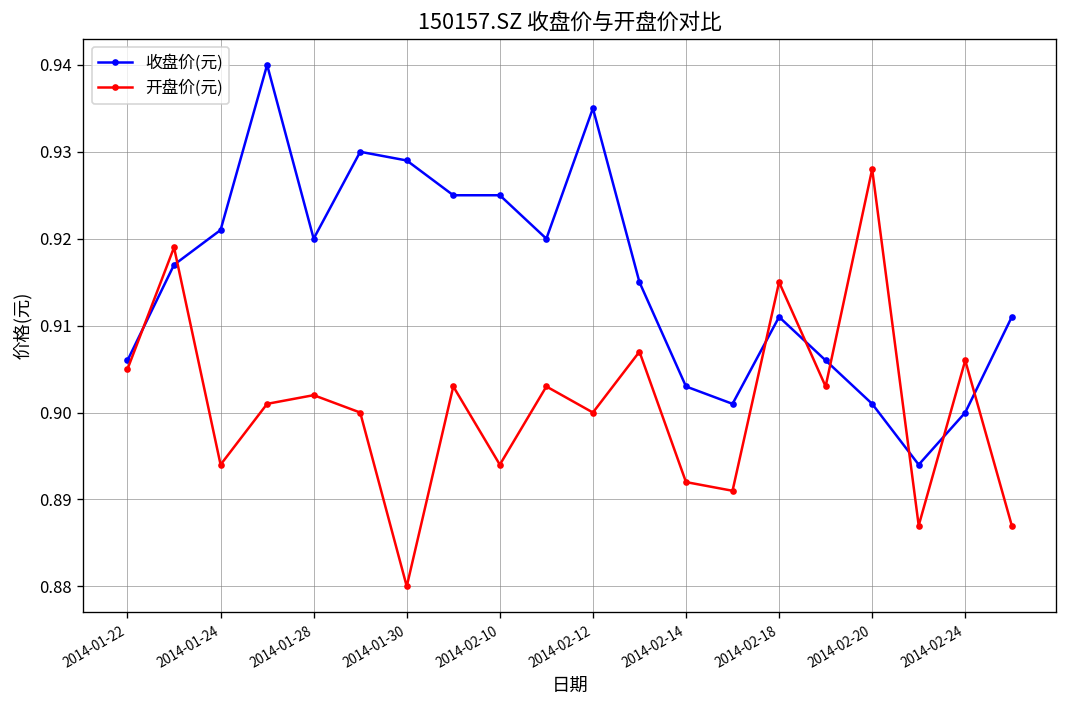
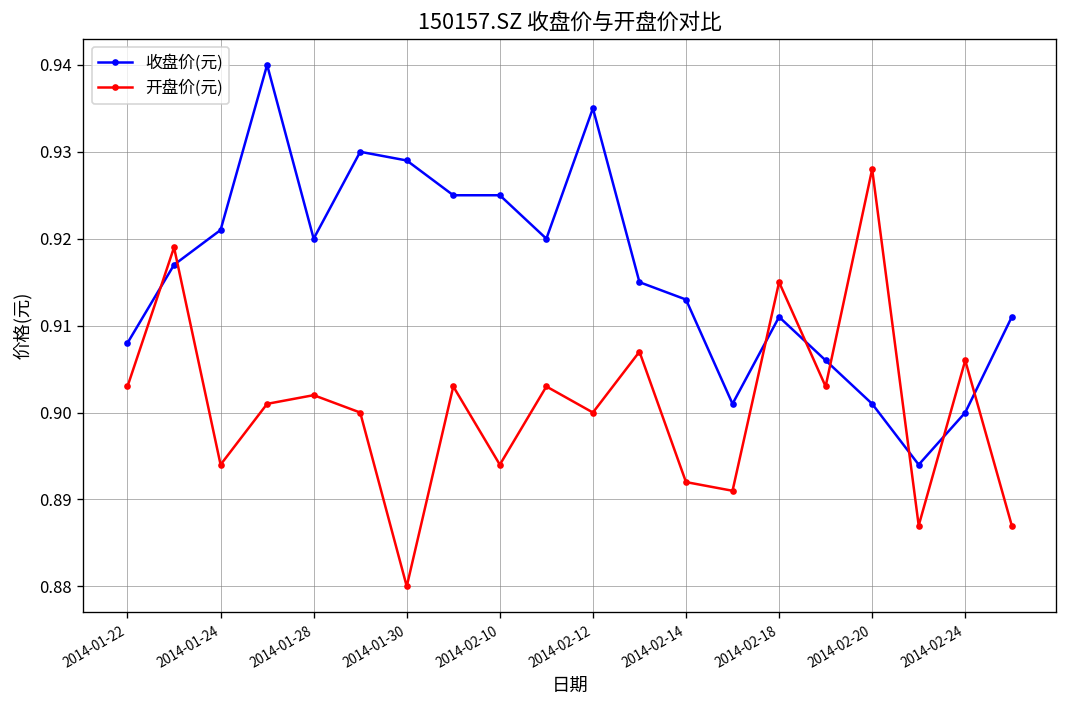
收盘价(元), 2014-01-22: 0.906 -> 0.908
开盘价(元), 2014-01-22: 0.905 -> 0.903
收盘价(元), 2014-02-14: 0.903 -> 0.913
